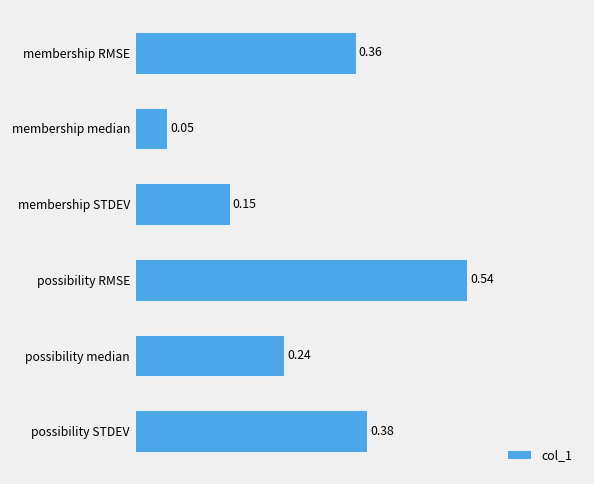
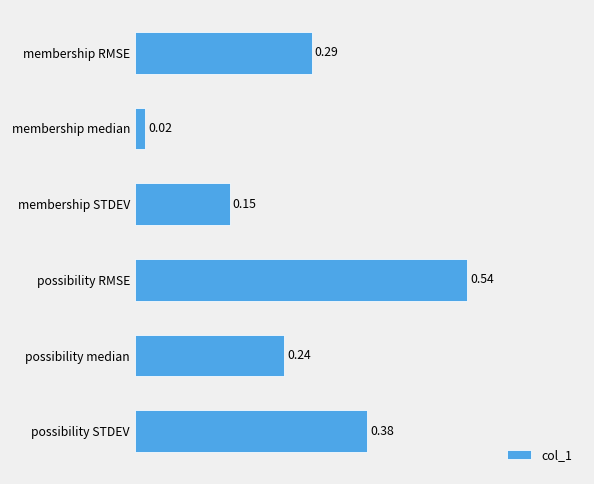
membership RMSE: 0.36 -> 0.29
membership median: 0.05 -> 0.02
